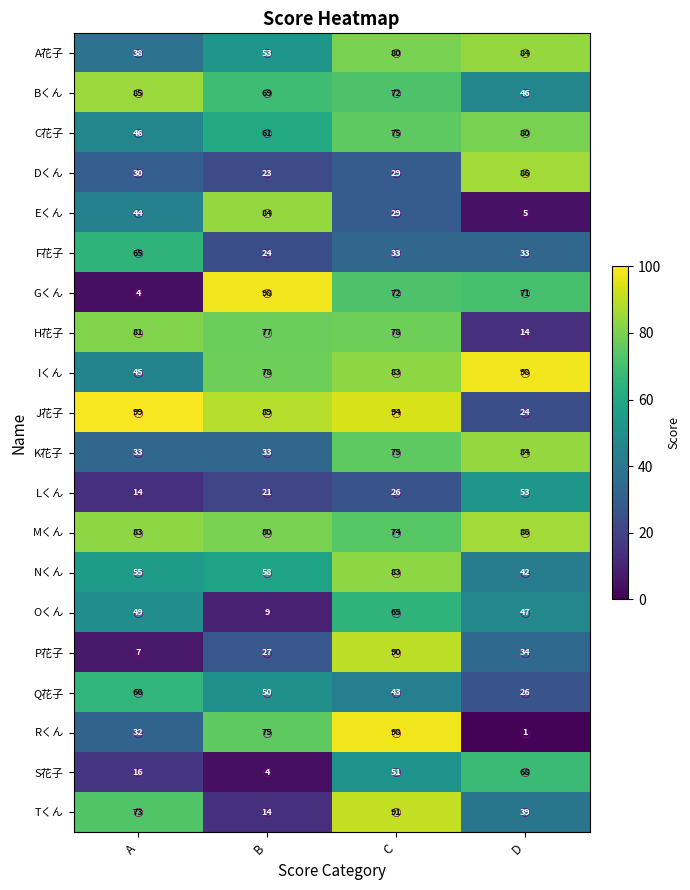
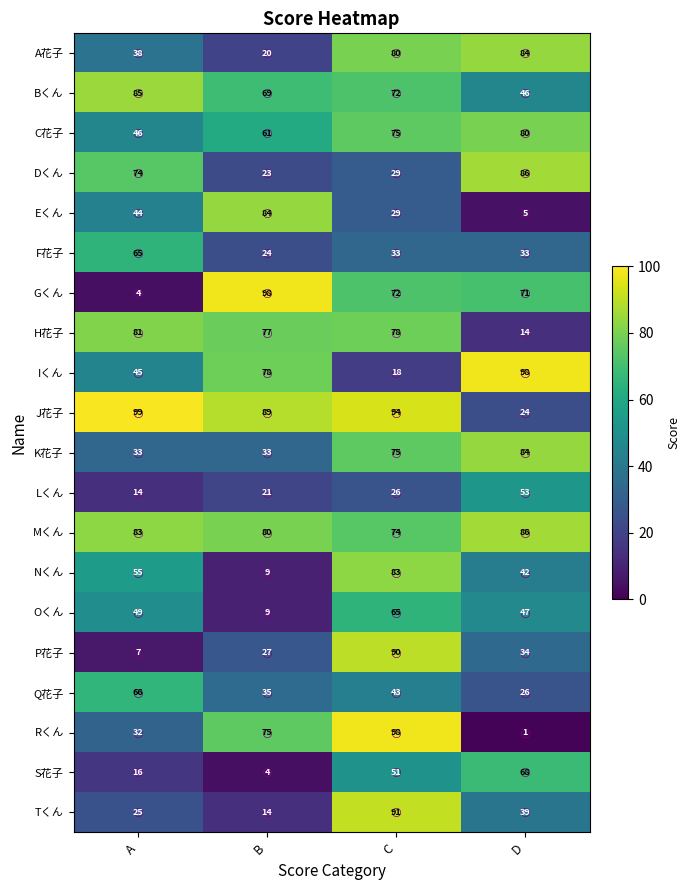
A花子, B: 53 -> 20
Dくん, A: 30 -> 74
Iくん, C: 83 -> 18
Nくん, B: 58 -> 9
Q花子, B: 50 -> 35
Tくん, A: 73 -> 25
